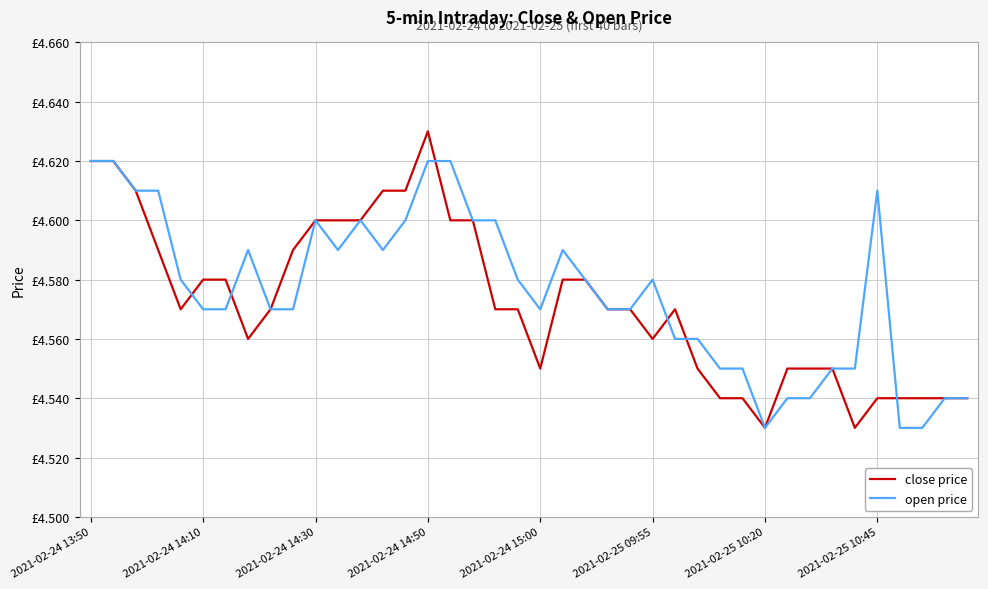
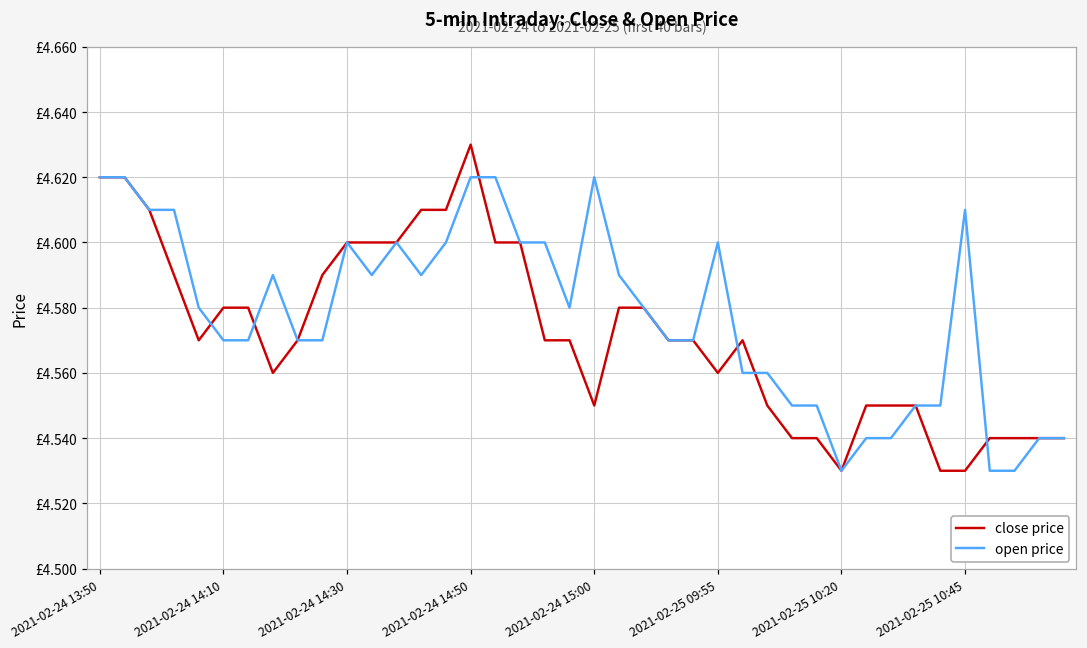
open price, 2021-02-24 15:00: £4.57 -> £4.62
open price, 2021-02-25 09:55: £4.58 -> £4.60
close price, 2021-02-25 10:45: £4.54 -> £4.53
